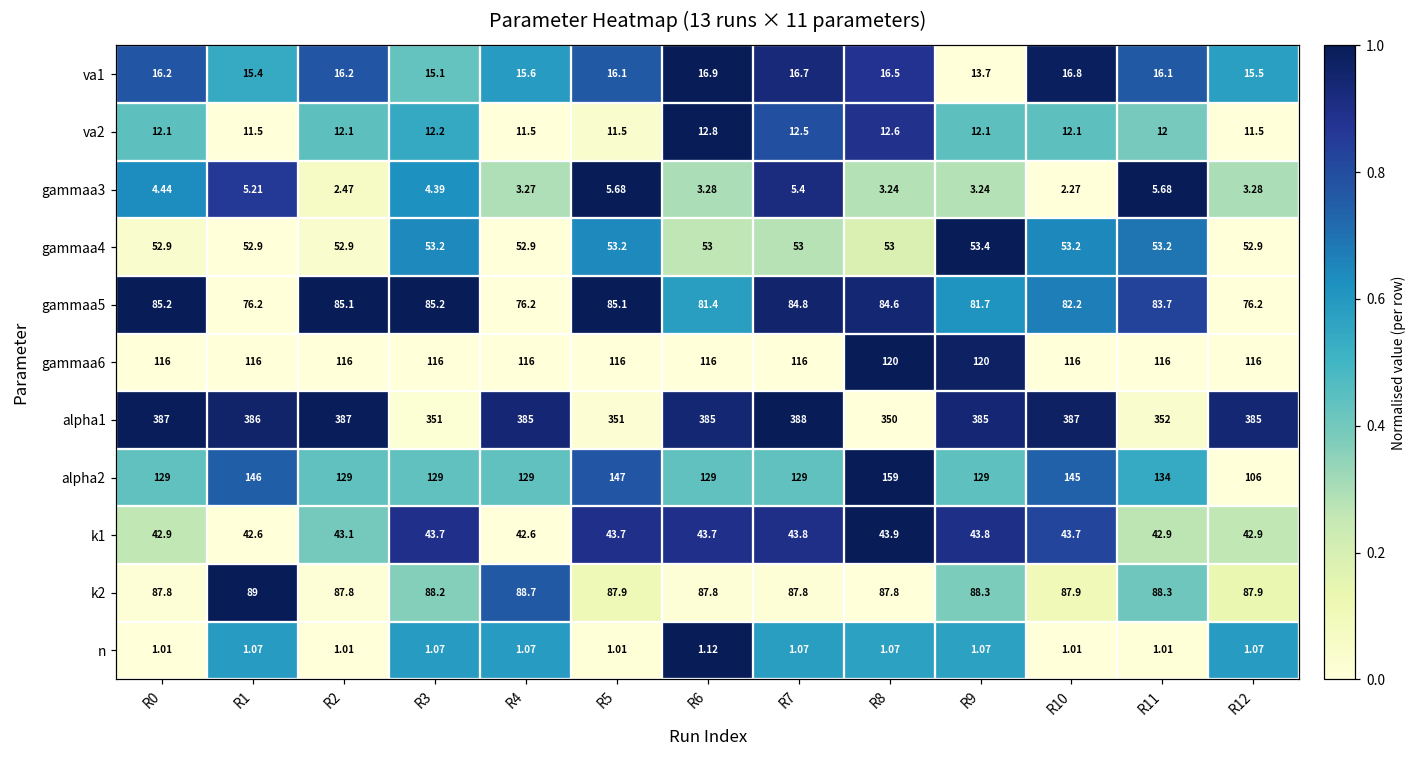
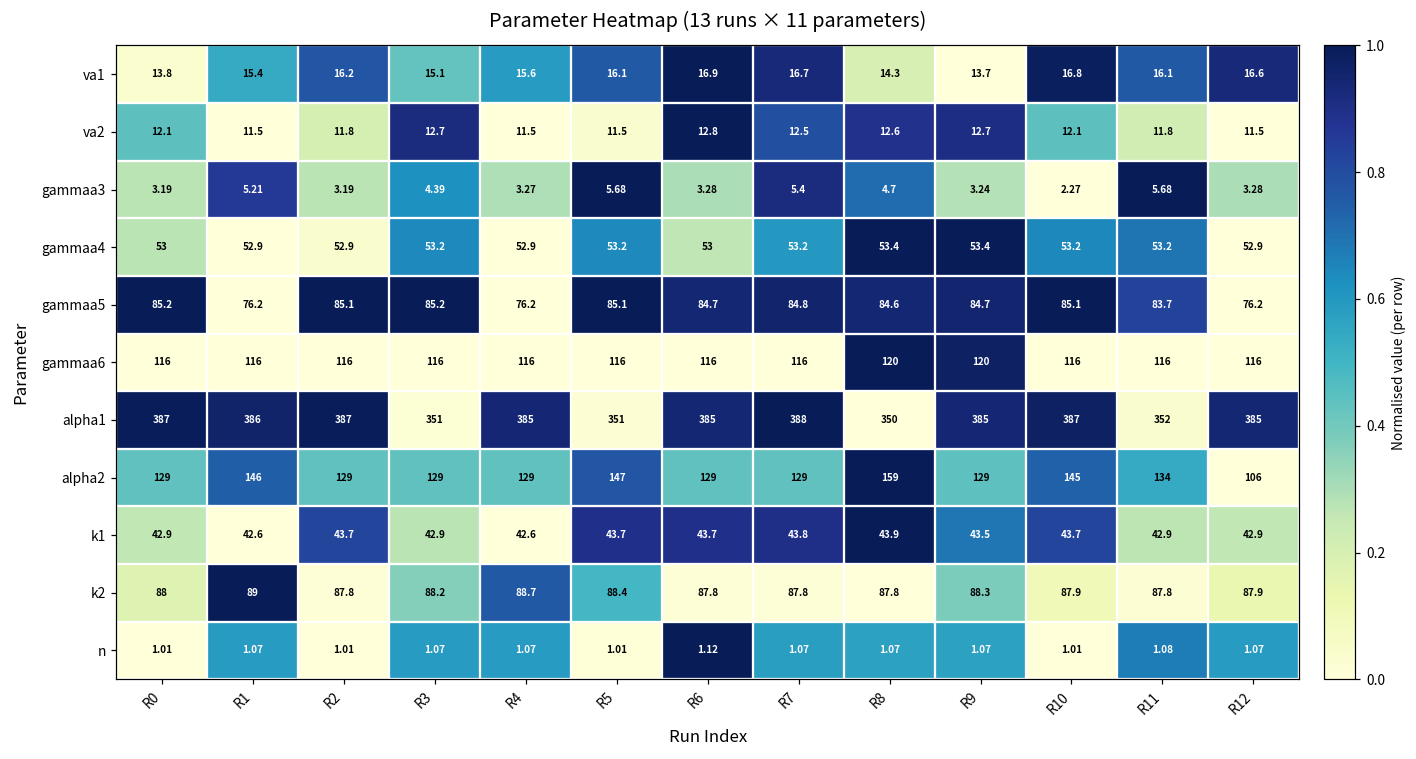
va1, R0: 16.2 -> 13.8
va1, R8: 16.5 -> 14.3
va1, R12: 15.5 -> 16.6
va2, R2: 12.1 -> 11.8
va2, R3: 12.2 -> 12.7
va2, R9: 12.1 -> 12.7
va2, R11: 12 -> 11.8
gammaa3, R0: 4.44 -> 3.19
gammaa3, R2: 2.47 -> 3.19
gammaa3, R8: 3.24 -> 4.7
gammaa4, R0: 52.9 -> 53
gammaa4, R7: 53 -> 53.2
gammaa4, R8: 53 -> 53.4
gammaa5, R6: 81.4 -> 84.7
gammaa5, R9: 81.7 -> 84.7
gammaa5, R10: 82.2 -> 85.1
k1, R2: 43.1 -> 43.7
k1, R3: 43.7 -> 42.9
k1, R9: 43.8 -> 43.5
k2, R0: 87.8 -> 88
k2, R5: 87.9 -> 88.4
k2, R11: 88.3 -> 87.8
n, R11: 1.01 -> 1.08
